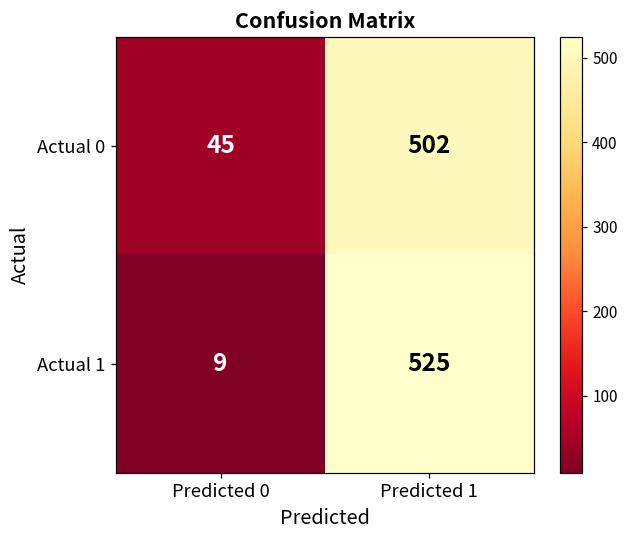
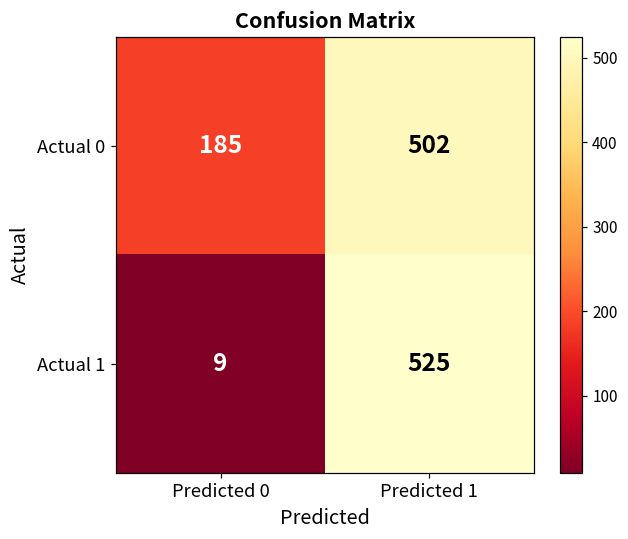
Actual 0, Predicted 0: 45 -> 185
